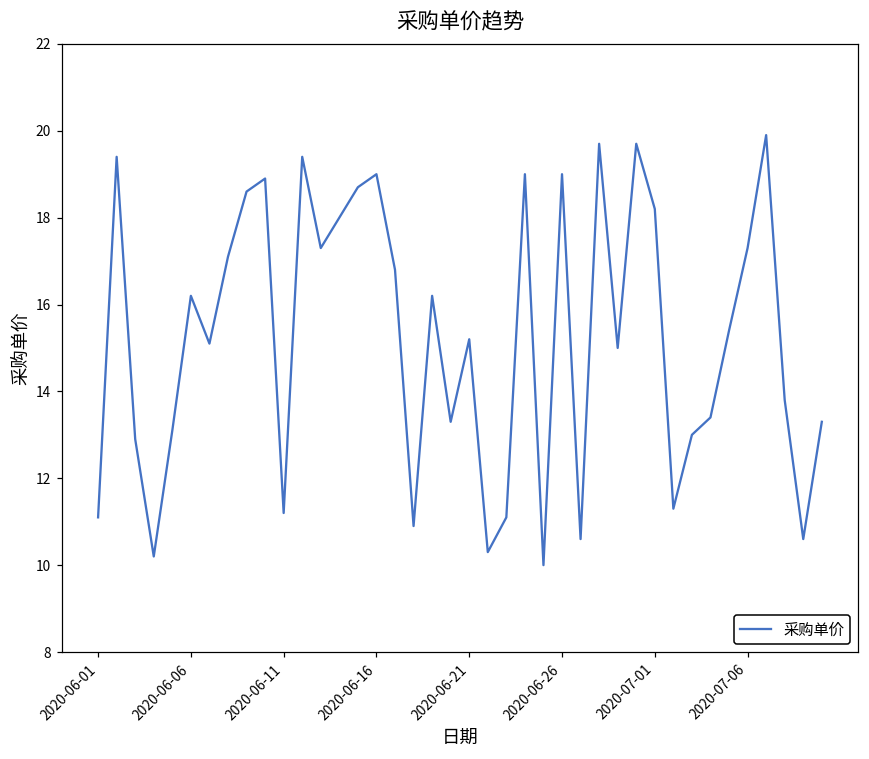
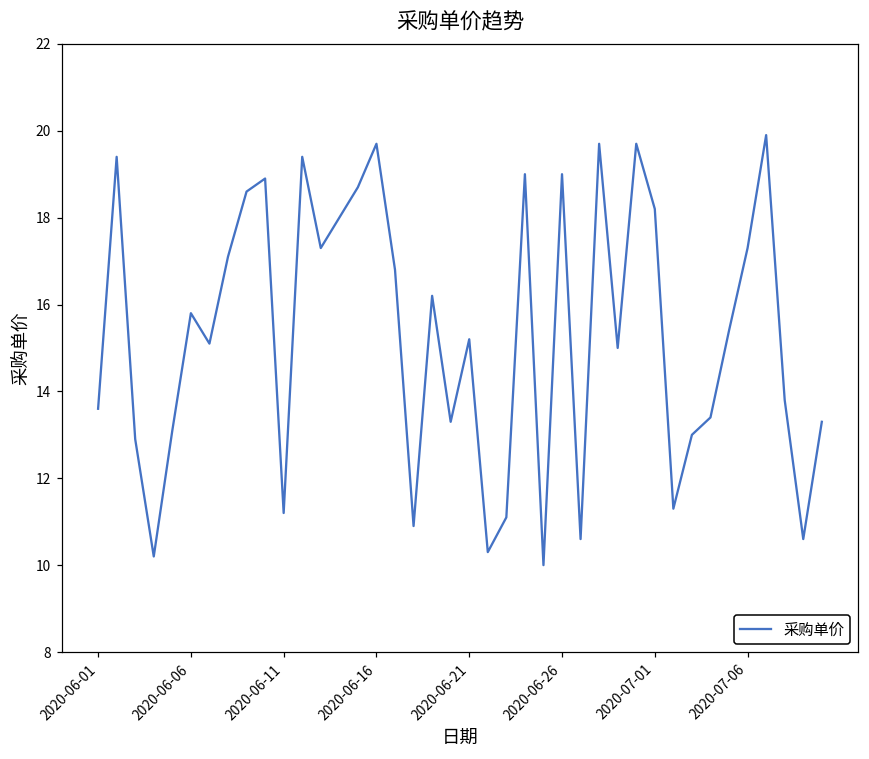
2020-06-01: 11.1 -> 13.6
2020-06-06: 16.2 -> 15.8
2020-06-16: 19.0 -> 19.7
